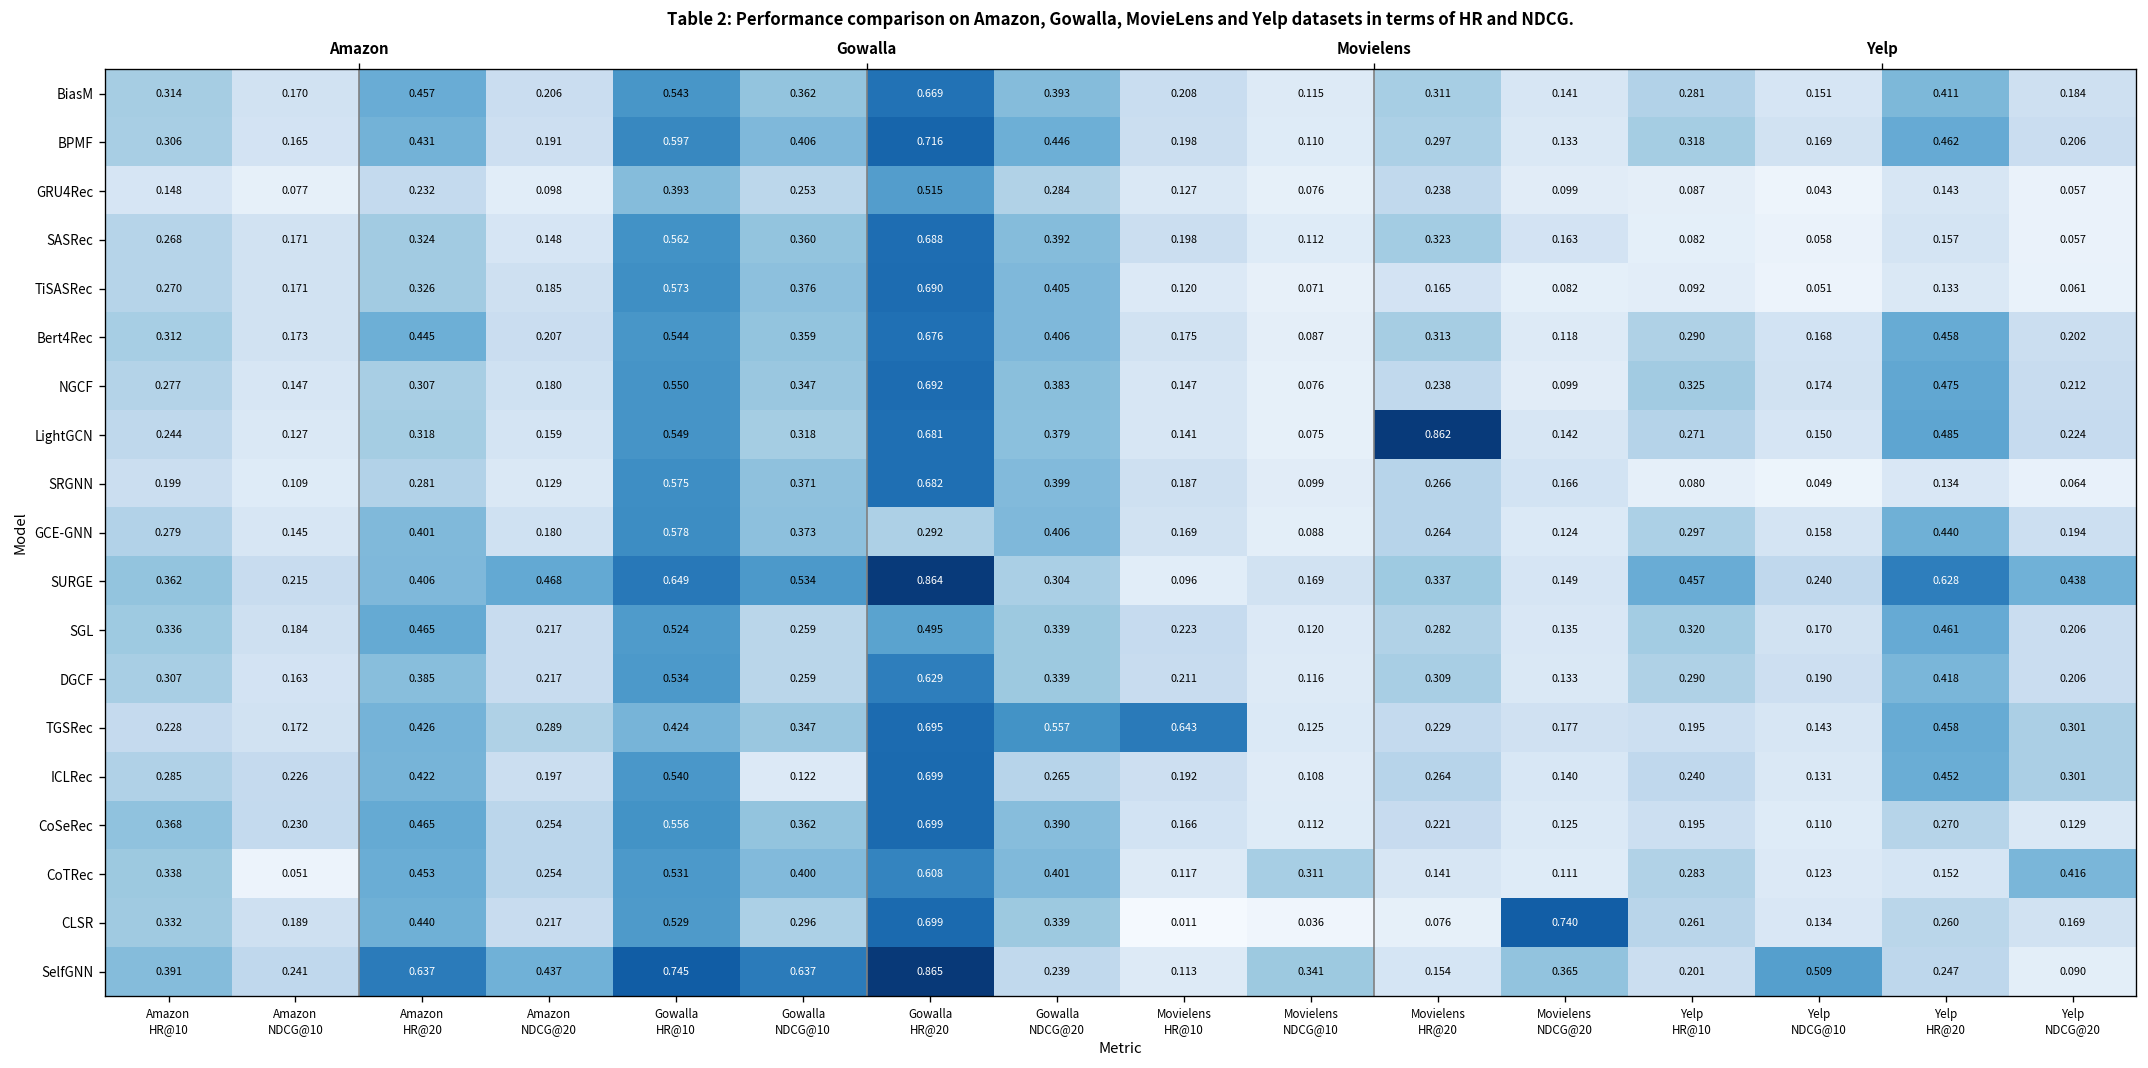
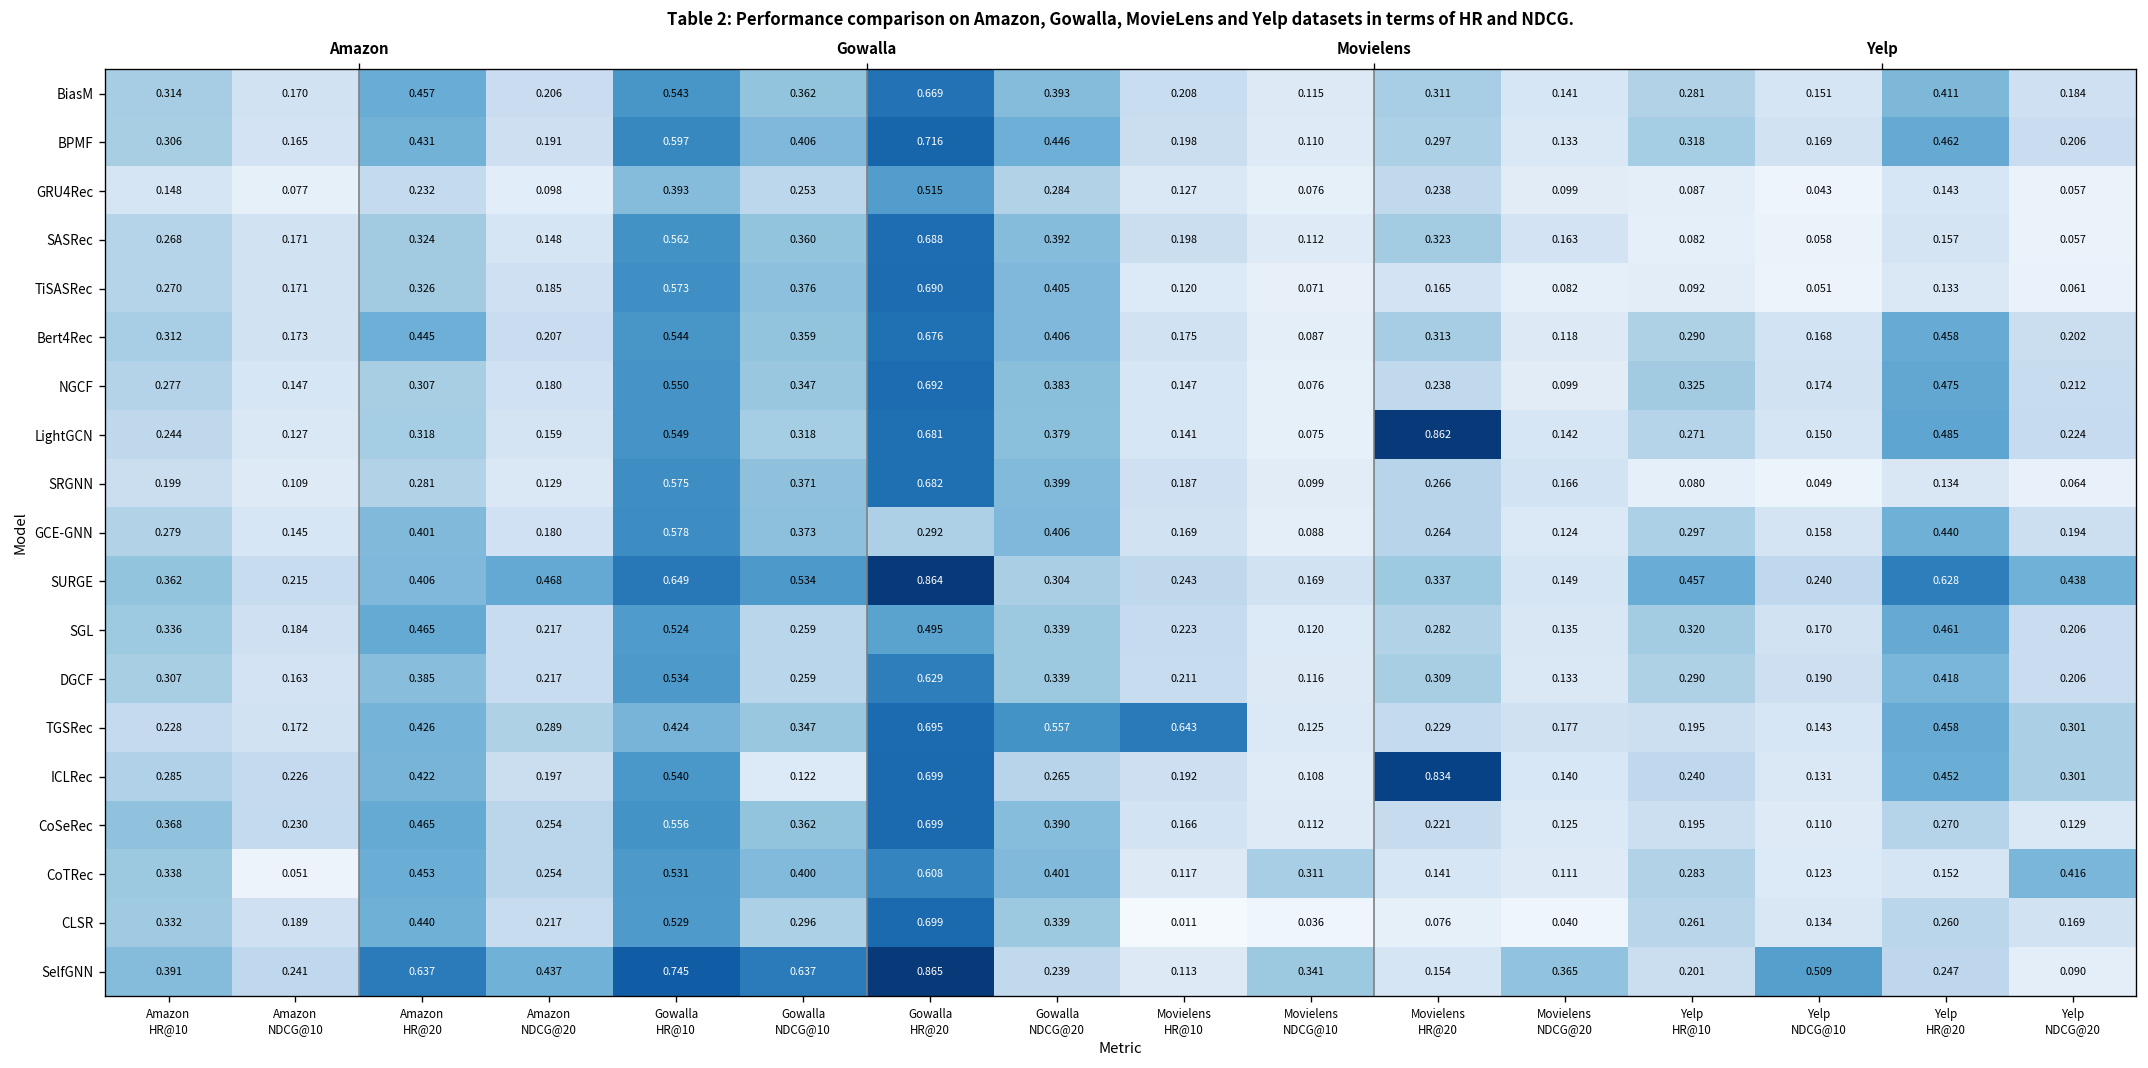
SURGE, Movielens HR@10: 0.096 -> 0.243
ICLRec, Movielens HR@20: 0.264 -> 0.834
CLSR, Movielens NDCG@20: 0.740 -> 0.040
